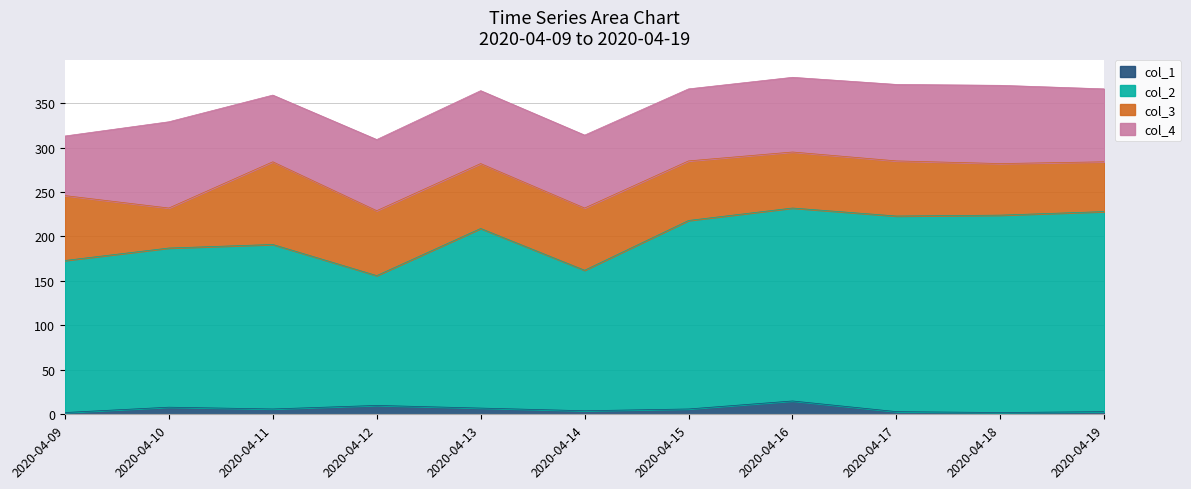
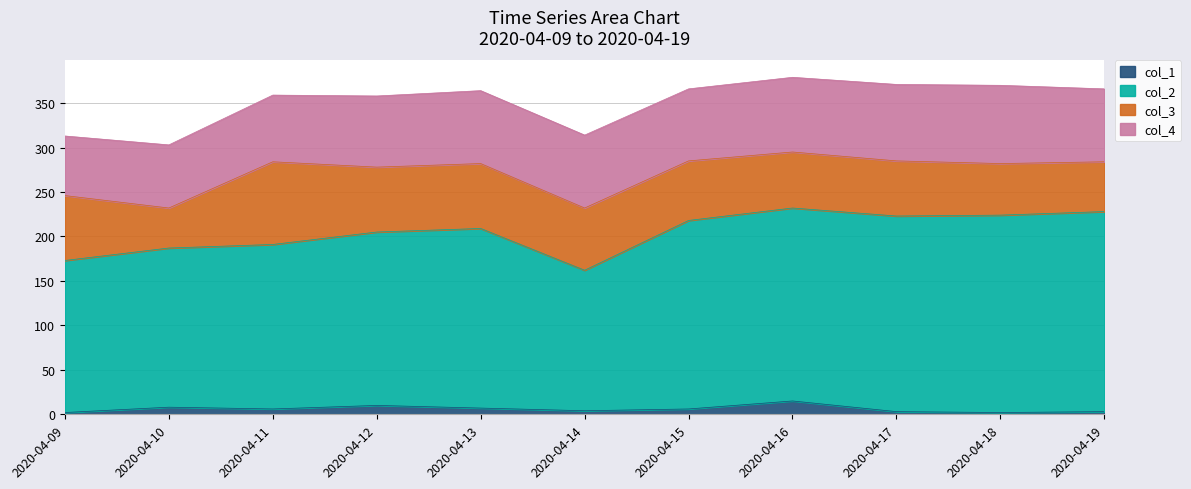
col_4, 2020-04-10: 100 -> 70
col_2, 2020-04-12: 150 -> 200
